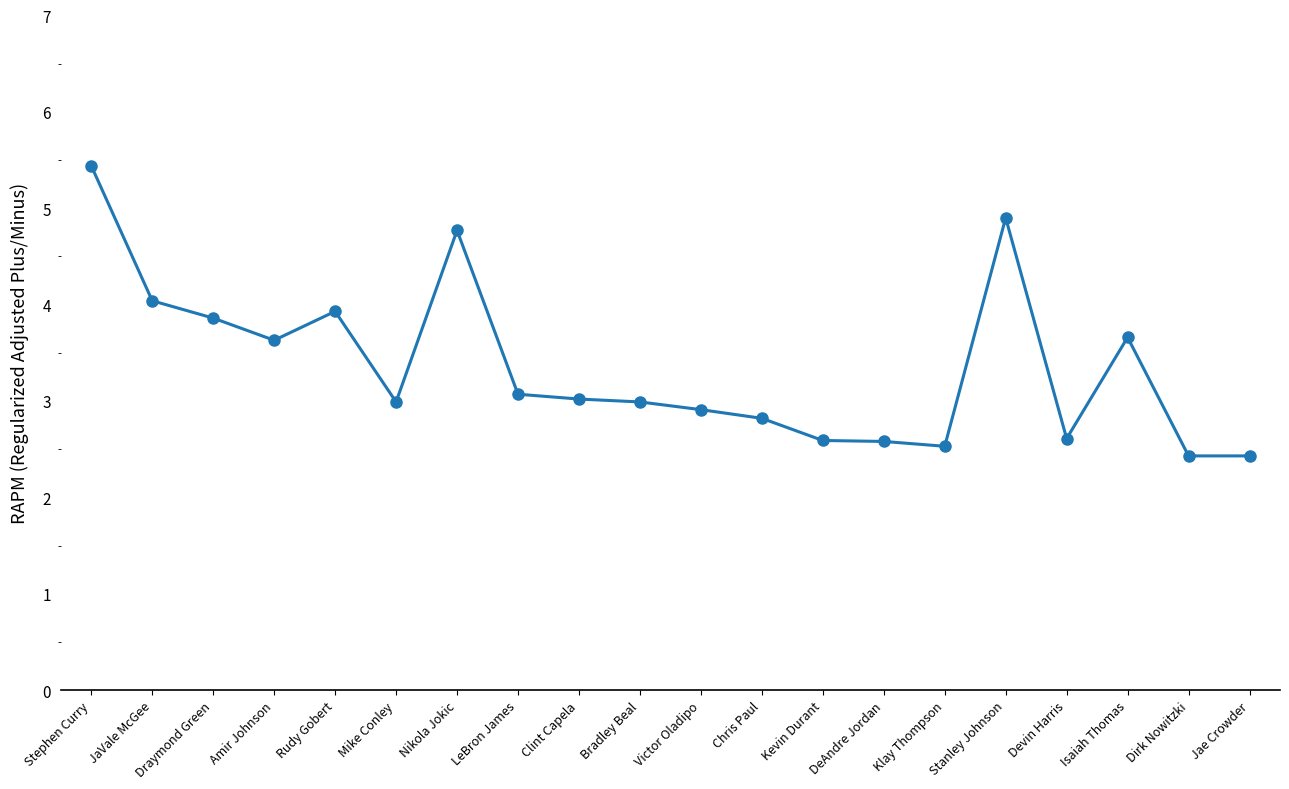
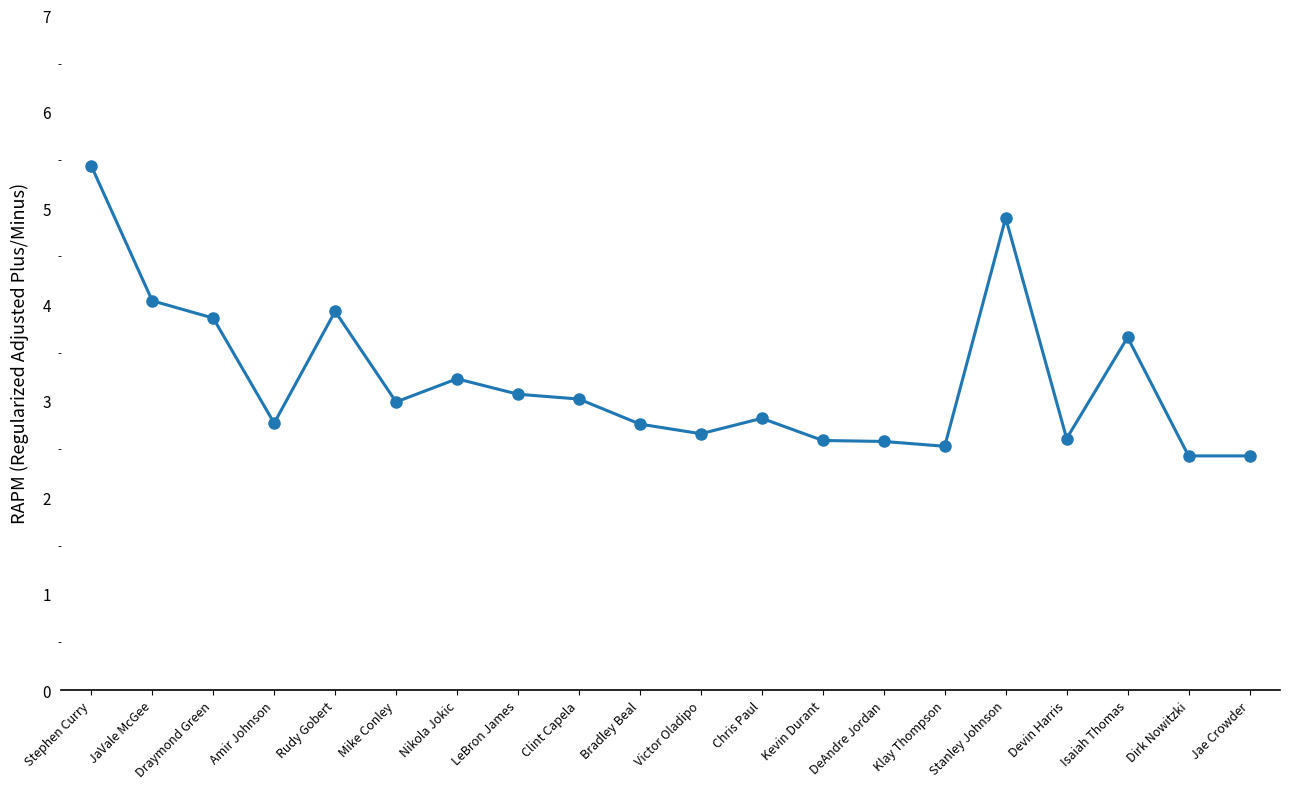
Amir Johnson: 3.6 -> 2.8
Nikola Jokic: 4.8 -> 3.2
Bradley Beal: 3.0 -> 2.8
Victor Oladipo: 2.9 -> 2.7
